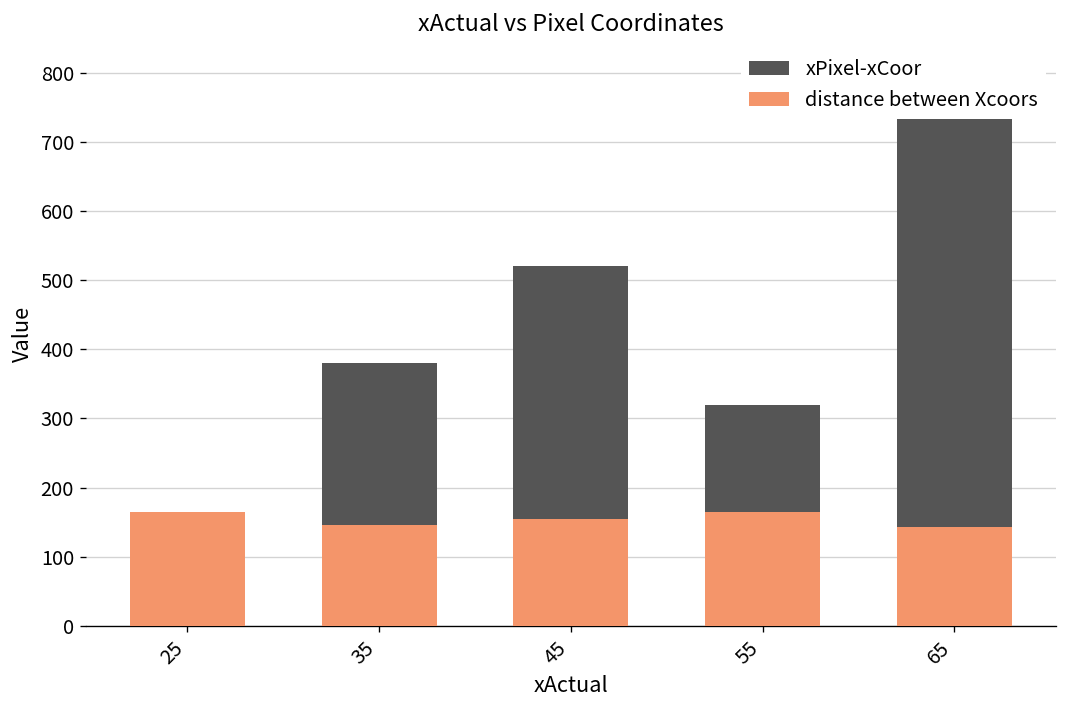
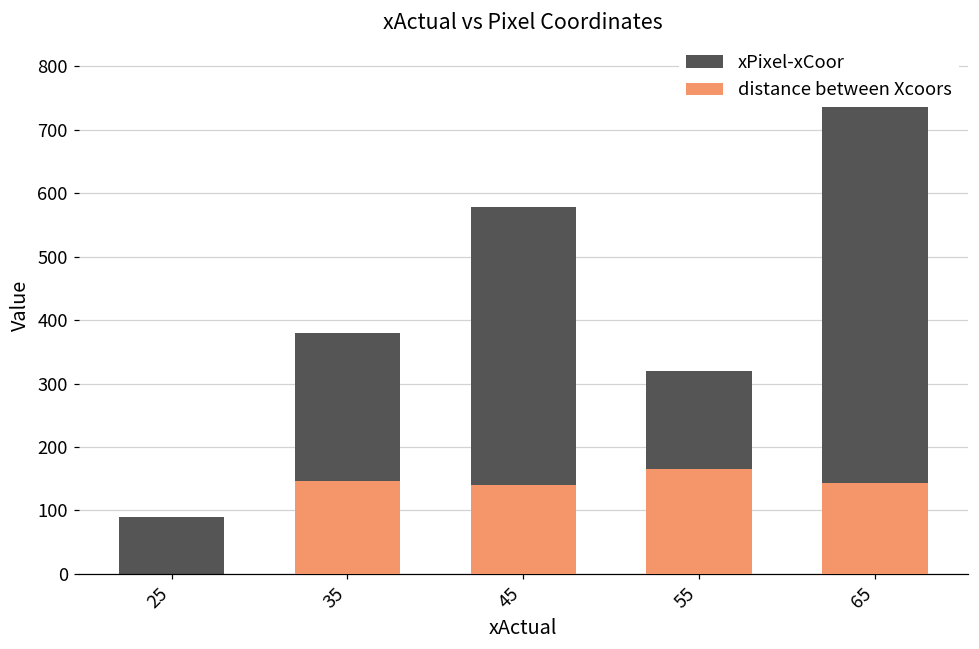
distance between Xcoors, 25: 170 -> 0
xPixel-xCoor, 45: 520 -> 580
distance between Xcoors, 45: 160 -> 140
